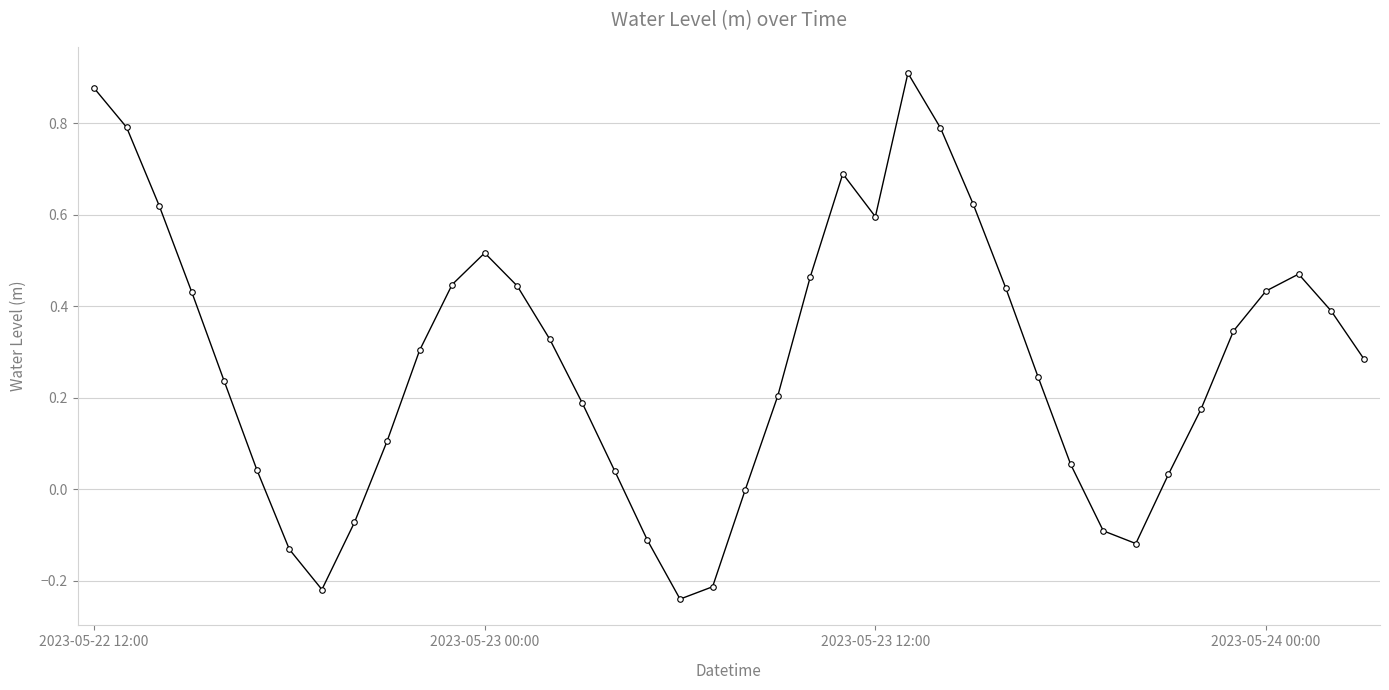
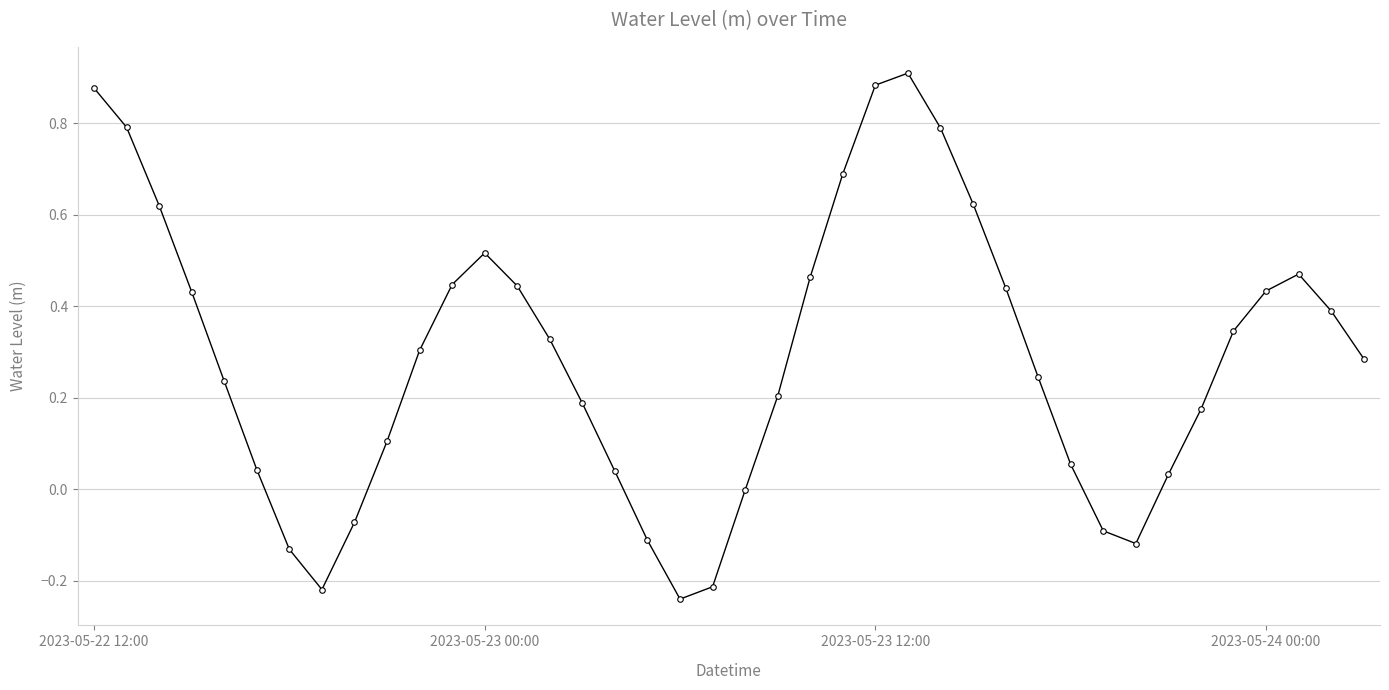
2023-05-23 12:00: 0.60 -> 0.88
